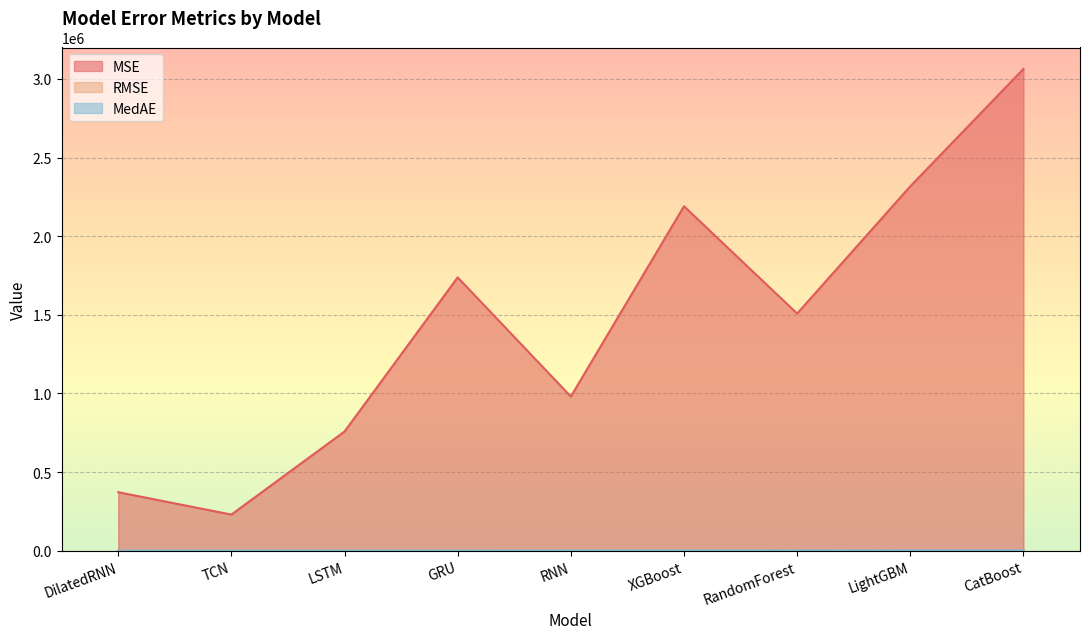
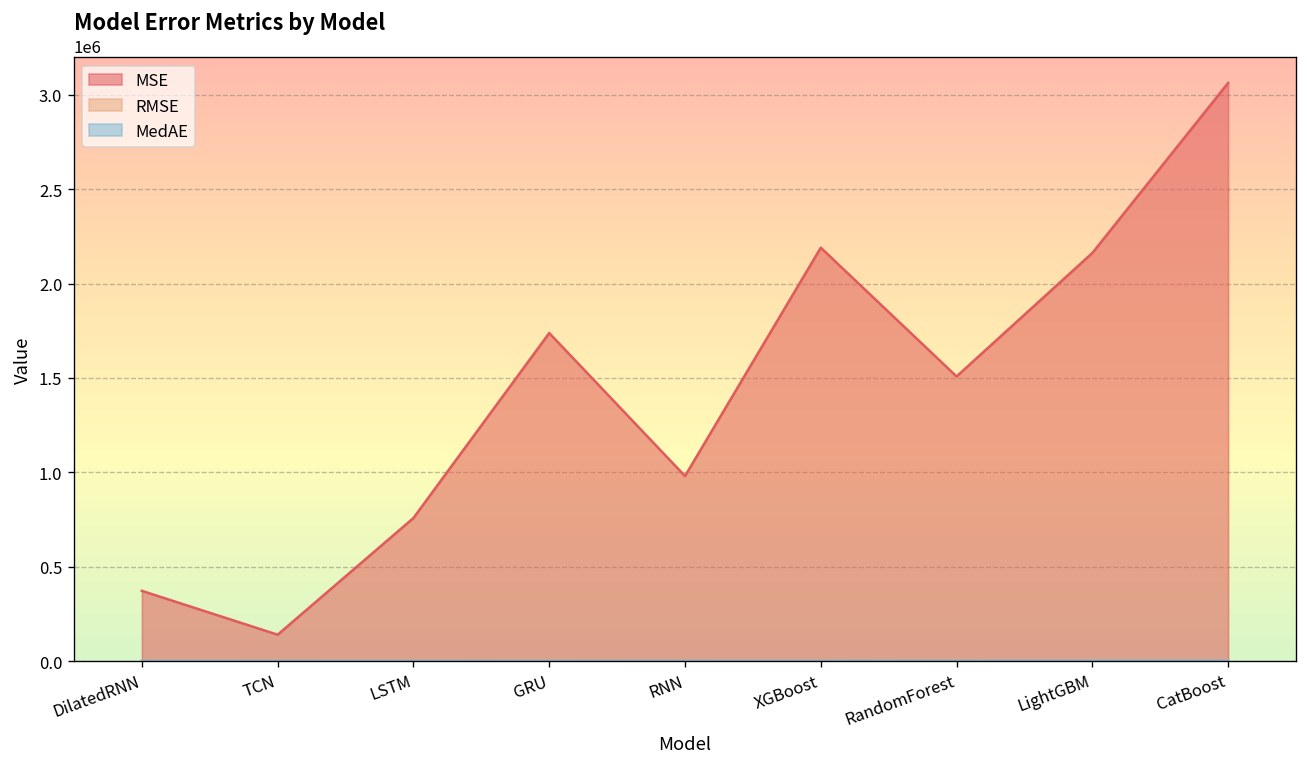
MSE, TCN: 230000 -> 140000
MSE, LightGBM: 2320000 -> 2160000
